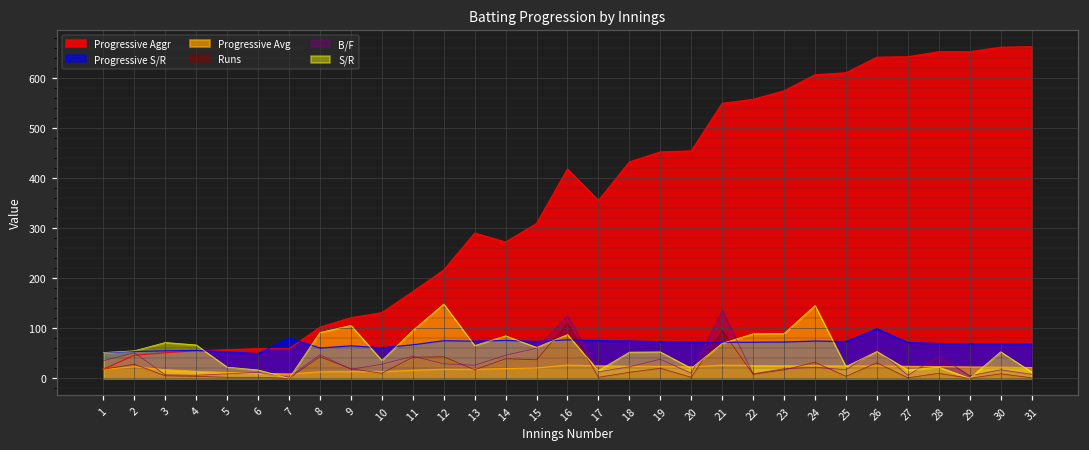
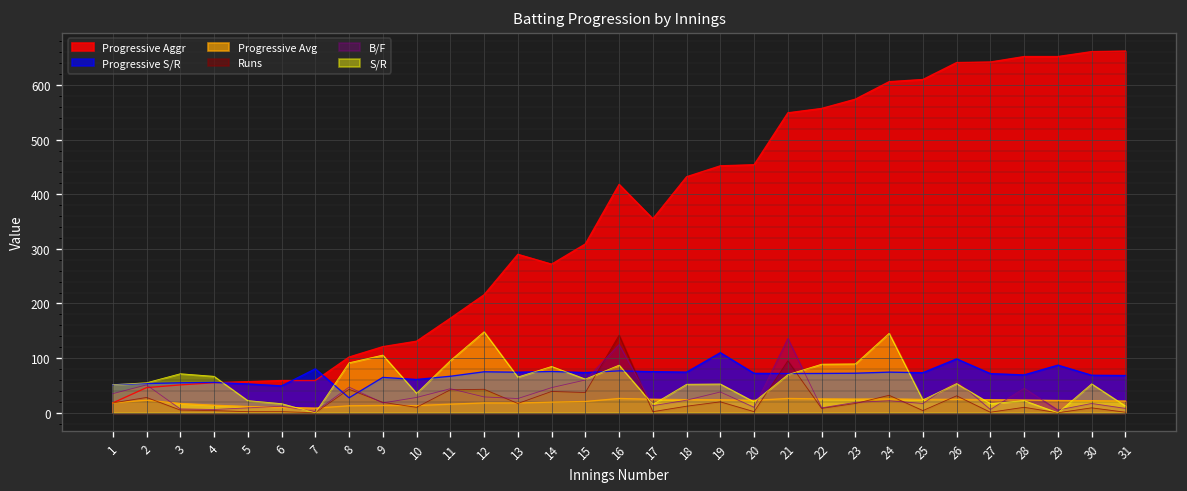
Progressive S/R, 8: 60 -> 30
Runs, 16: 110 -> 140
Progressive S/R, 19: 70 -> 110
Progressive S/R, 29: 70 -> 90
